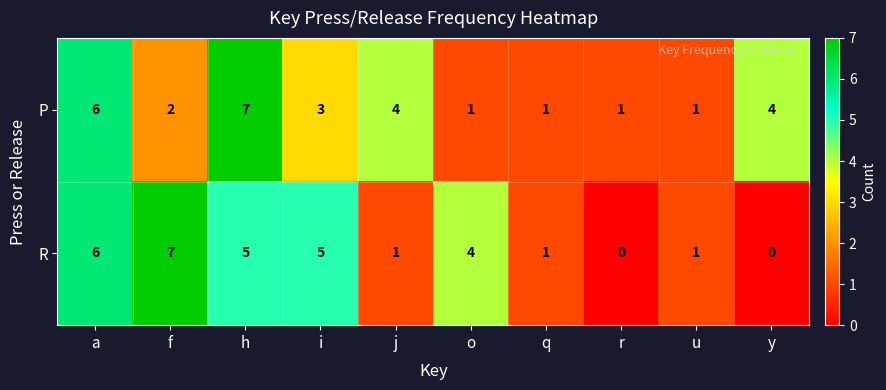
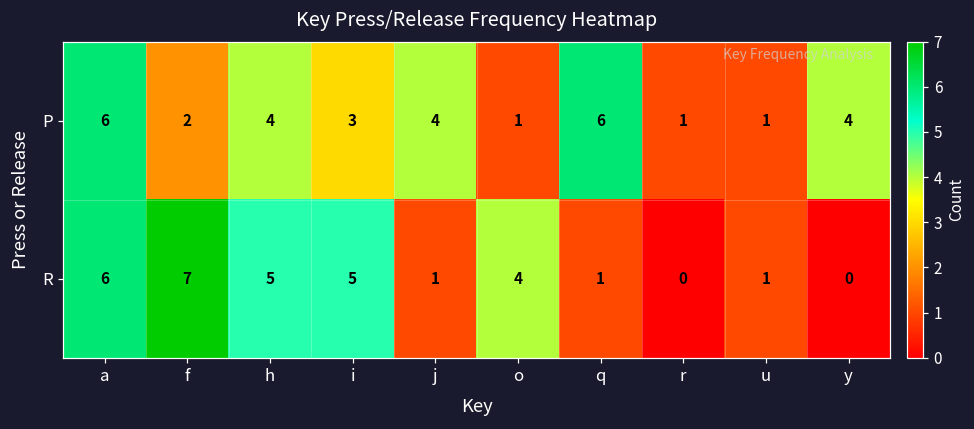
P, h: 7 -> 4
P, q: 1 -> 6
